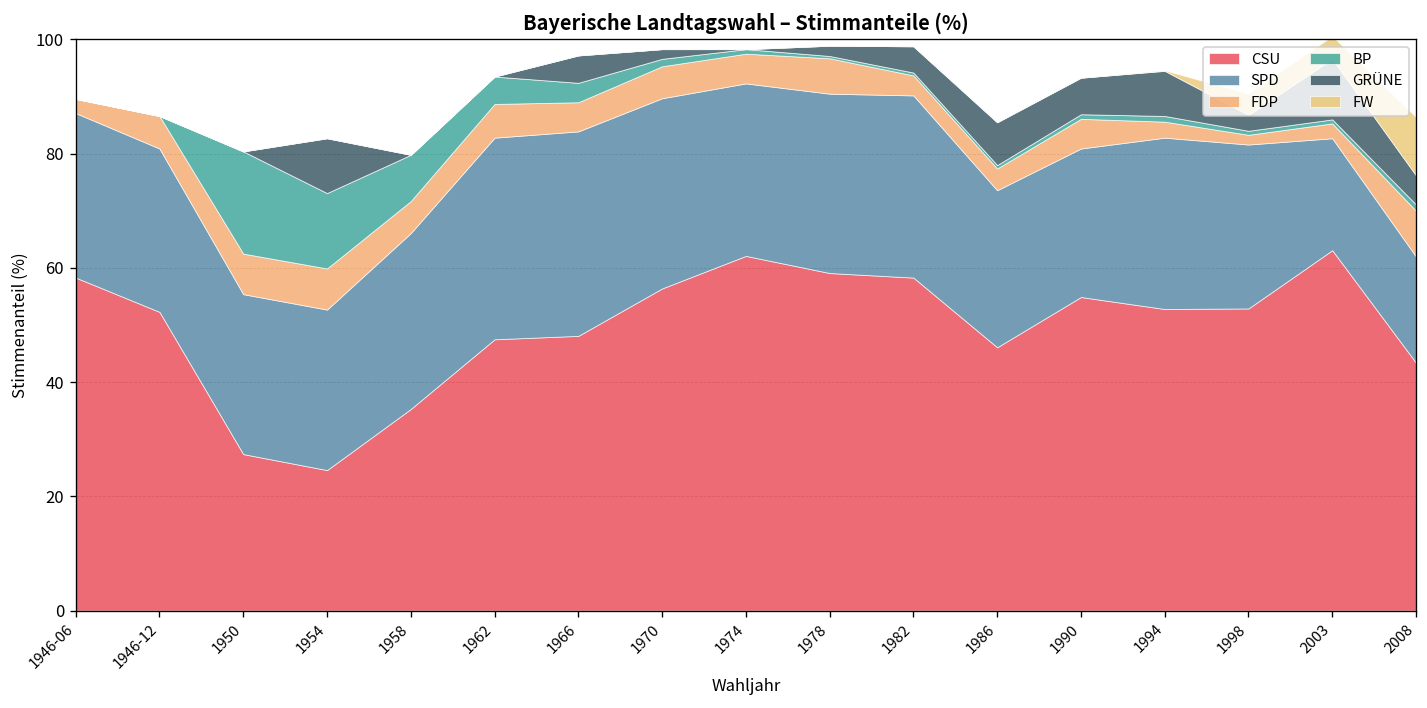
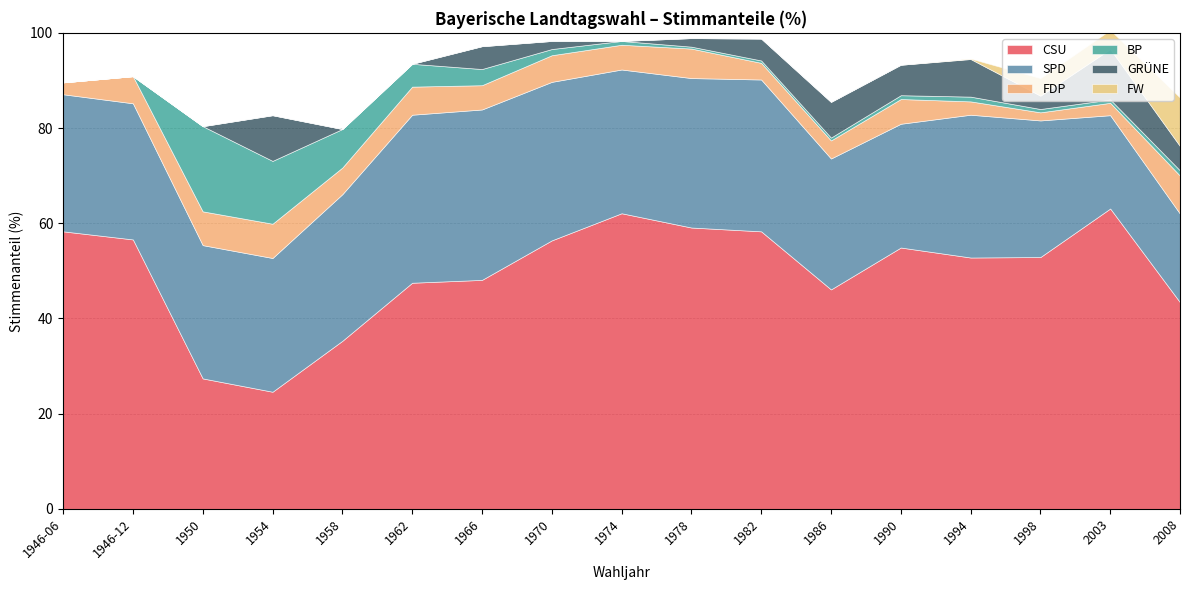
CSU, 1946-12: 52 -> 57
